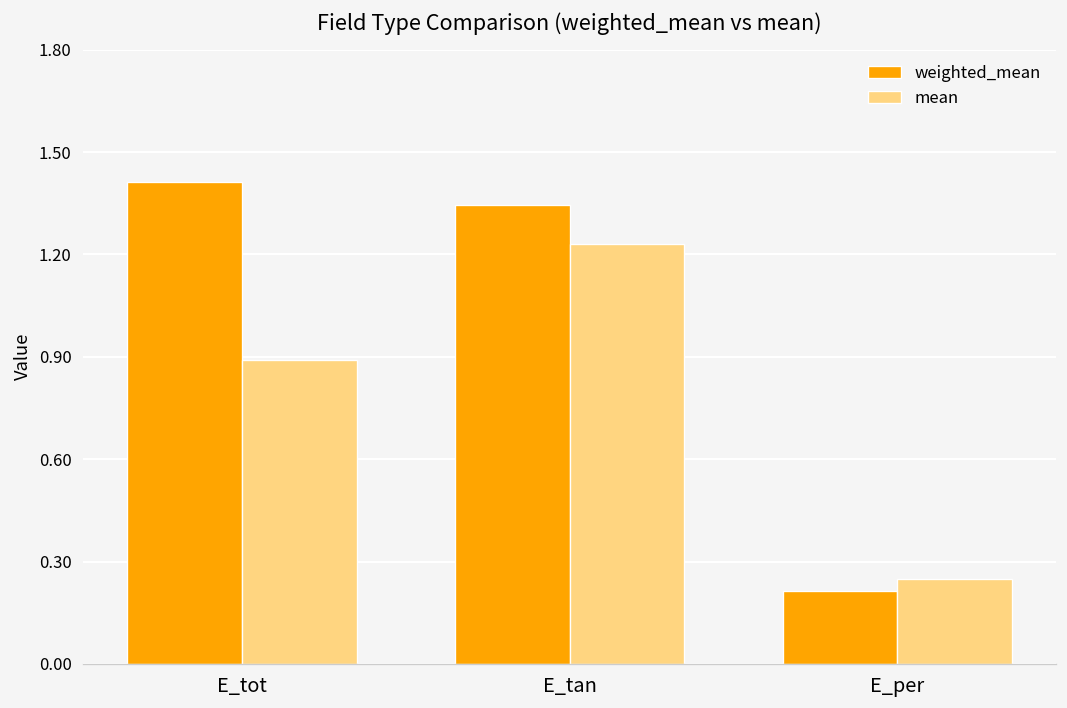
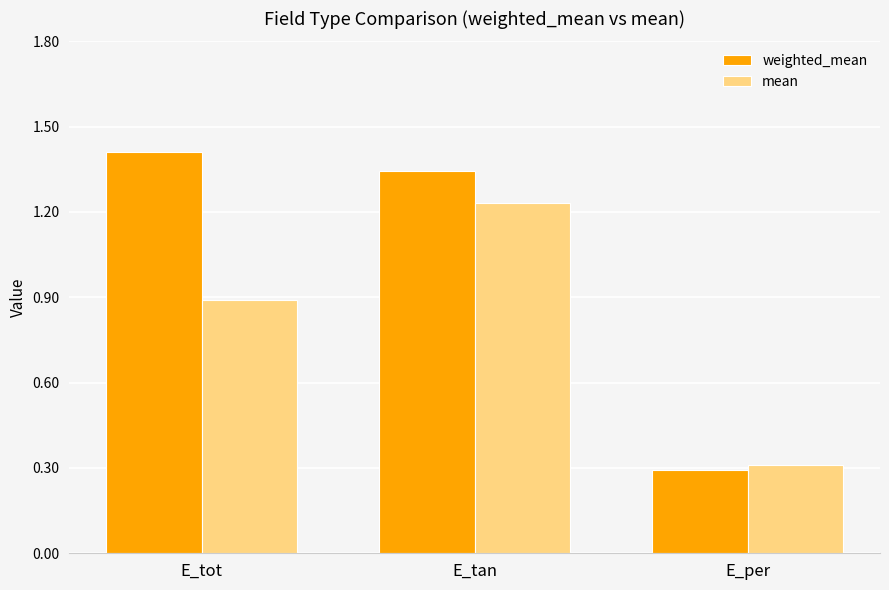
weighted_mean, E_per: 0.21 -> 0.29
mean, E_per: 0.25 -> 0.31
